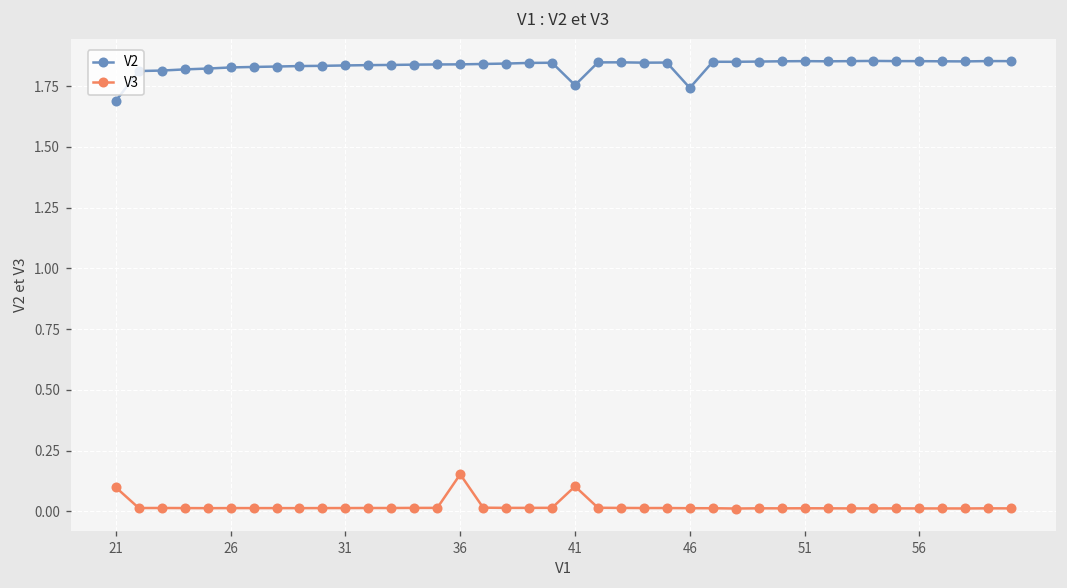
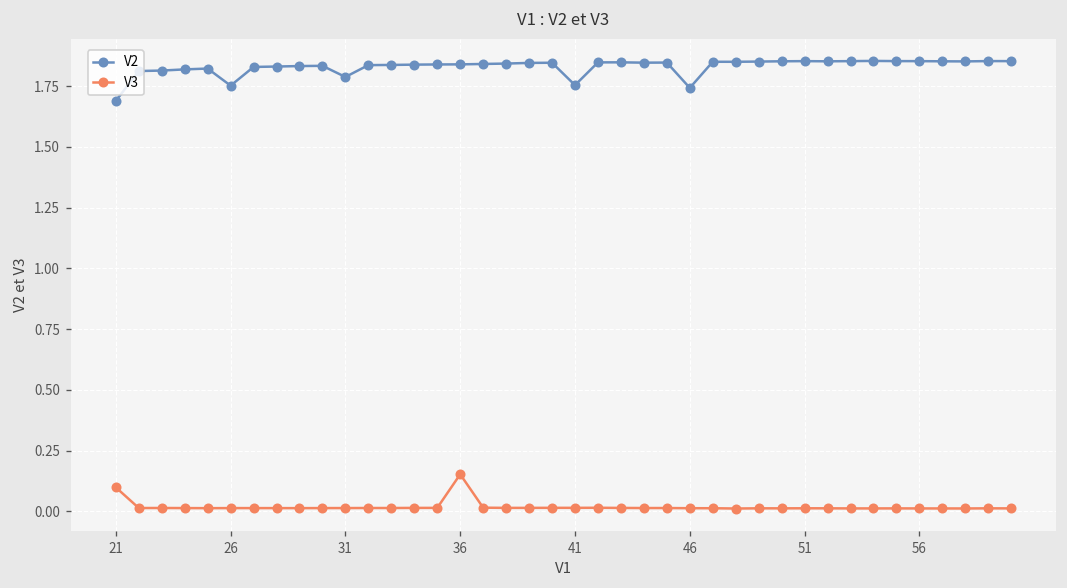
V2, 26: 1.83 -> 1.75
V2, 31: 1.84 -> 1.79
V3, 41: 0.10 -> 0.01
